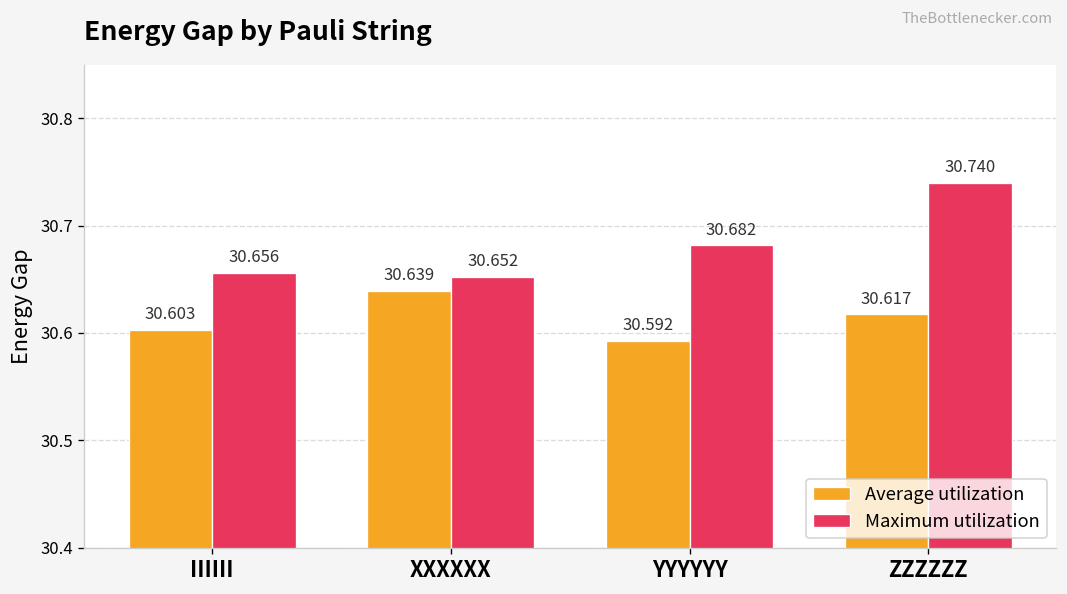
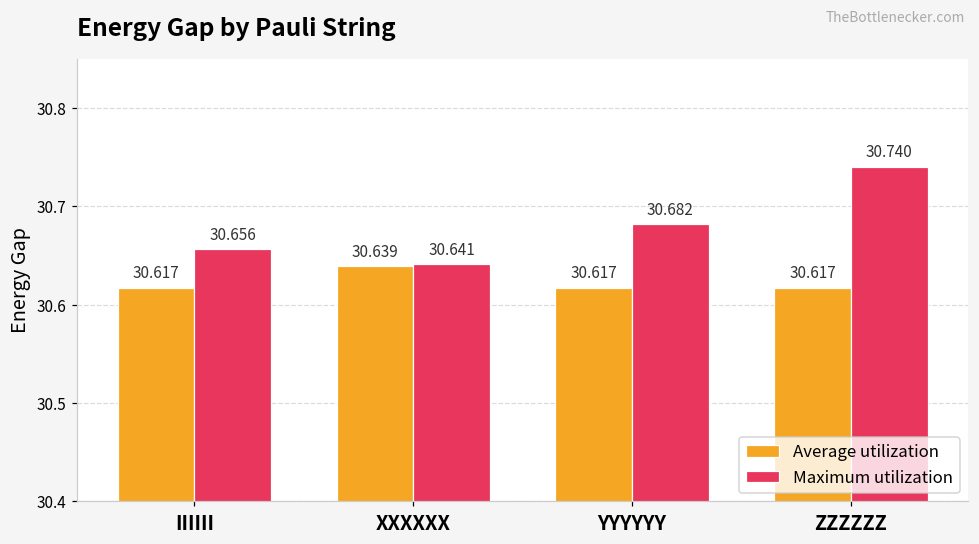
Average utilization, IIIIII: 30.603 -> 30.617
Maximum utilization, XXXXXX: 30.652 -> 30.641
Average utilization, YYYYYY: 30.592 -> 30.617
